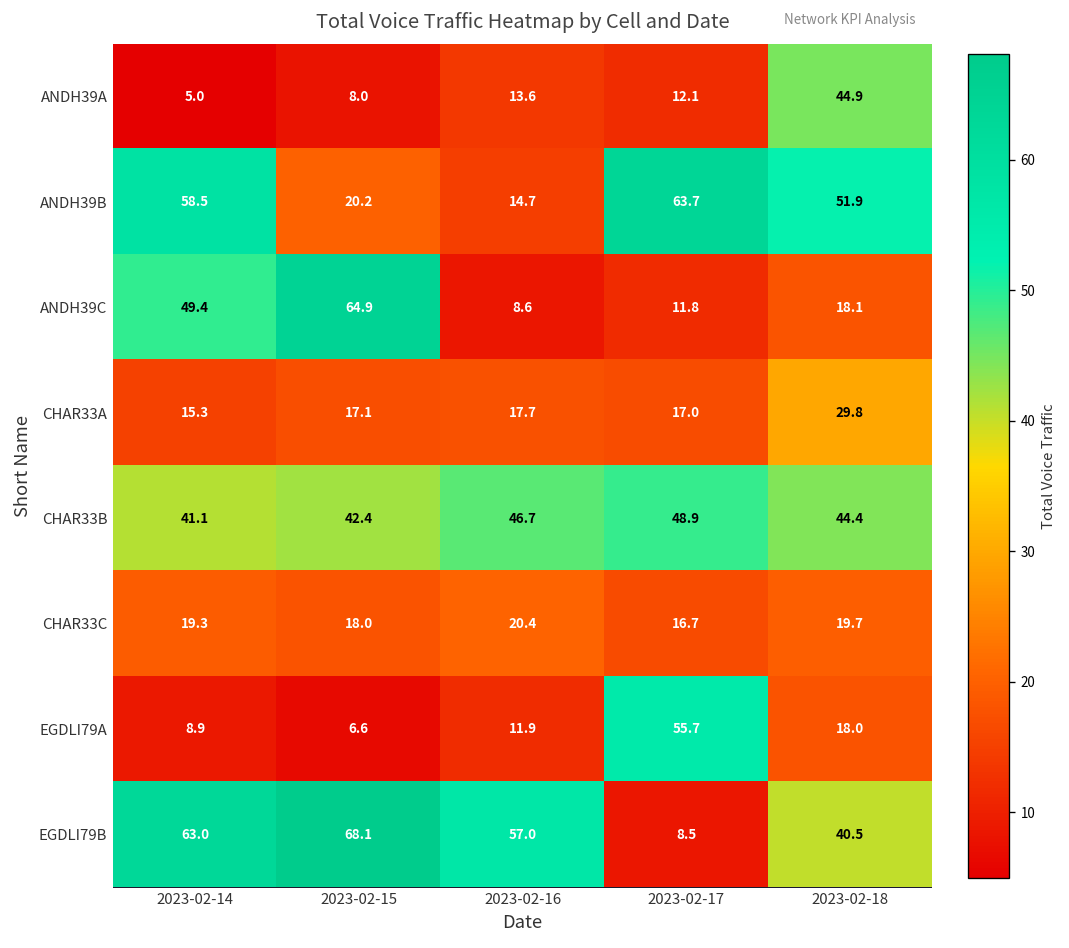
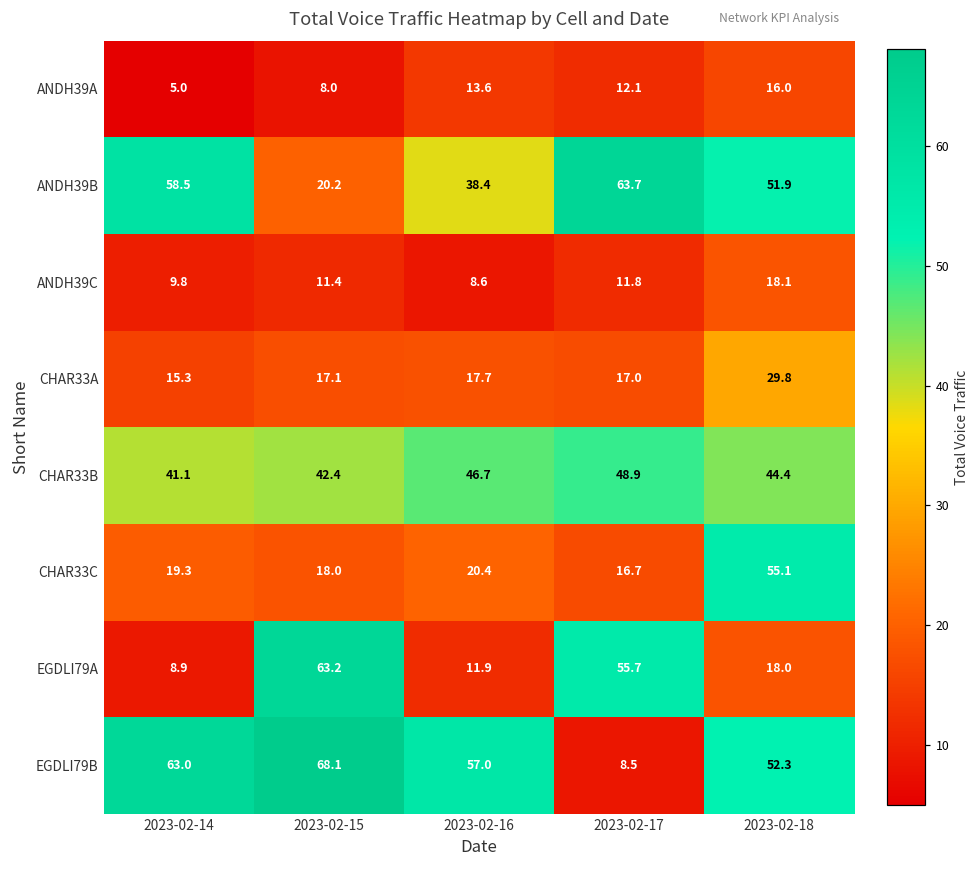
ANDH39A, 2023-02-18: 44.9 -> 16.0
ANDH39B, 2023-02-16: 14.7 -> 38.4
ANDH39C, 2023-02-14: 49.4 -> 9.8
ANDH39C, 2023-02-15: 64.9 -> 11.4
CHAR33C, 2023-02-18: 19.7 -> 55.1
EGDLI79A, 2023-02-15: 6.6 -> 63.2
EGDLI79B, 2023-02-18: 40.5 -> 52.3
